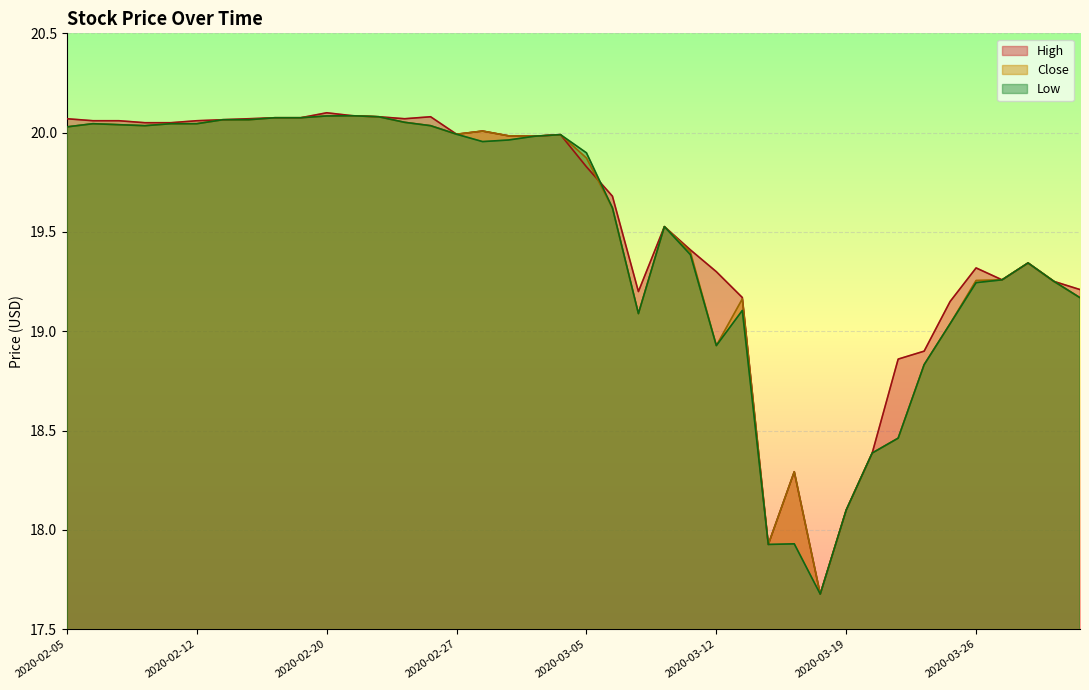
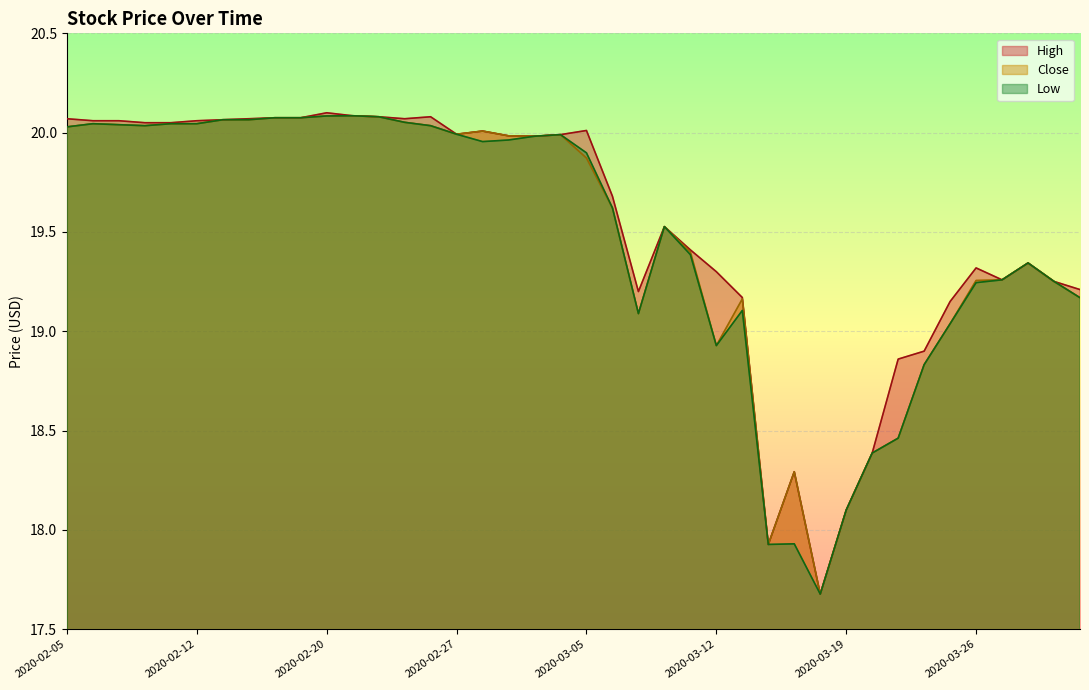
High, 2020-03-05: 19.83 -> 20.01
